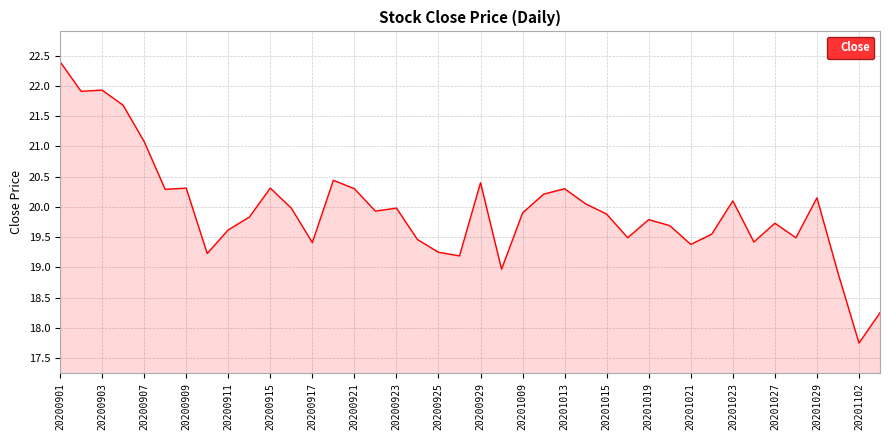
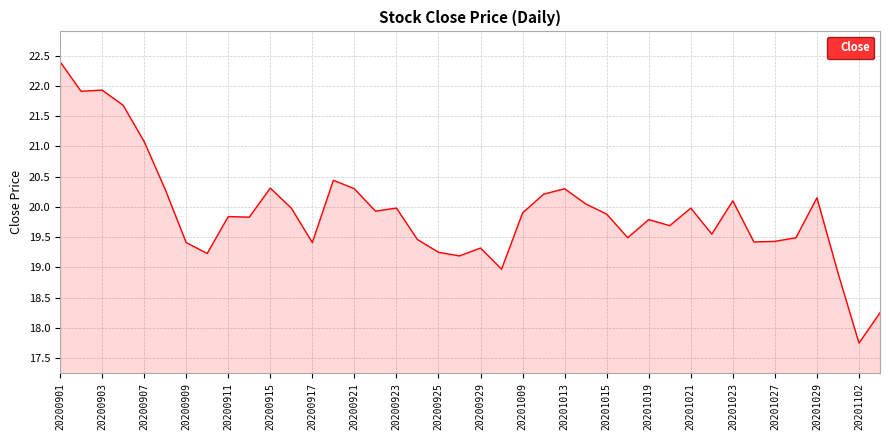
20200909: 20.3 -> 19.4
20200911: 19.6 -> 19.8
20200929: 20.4 -> 19.3
20201021: 19.4 -> 20.0
20201027: 19.7 -> 19.4
